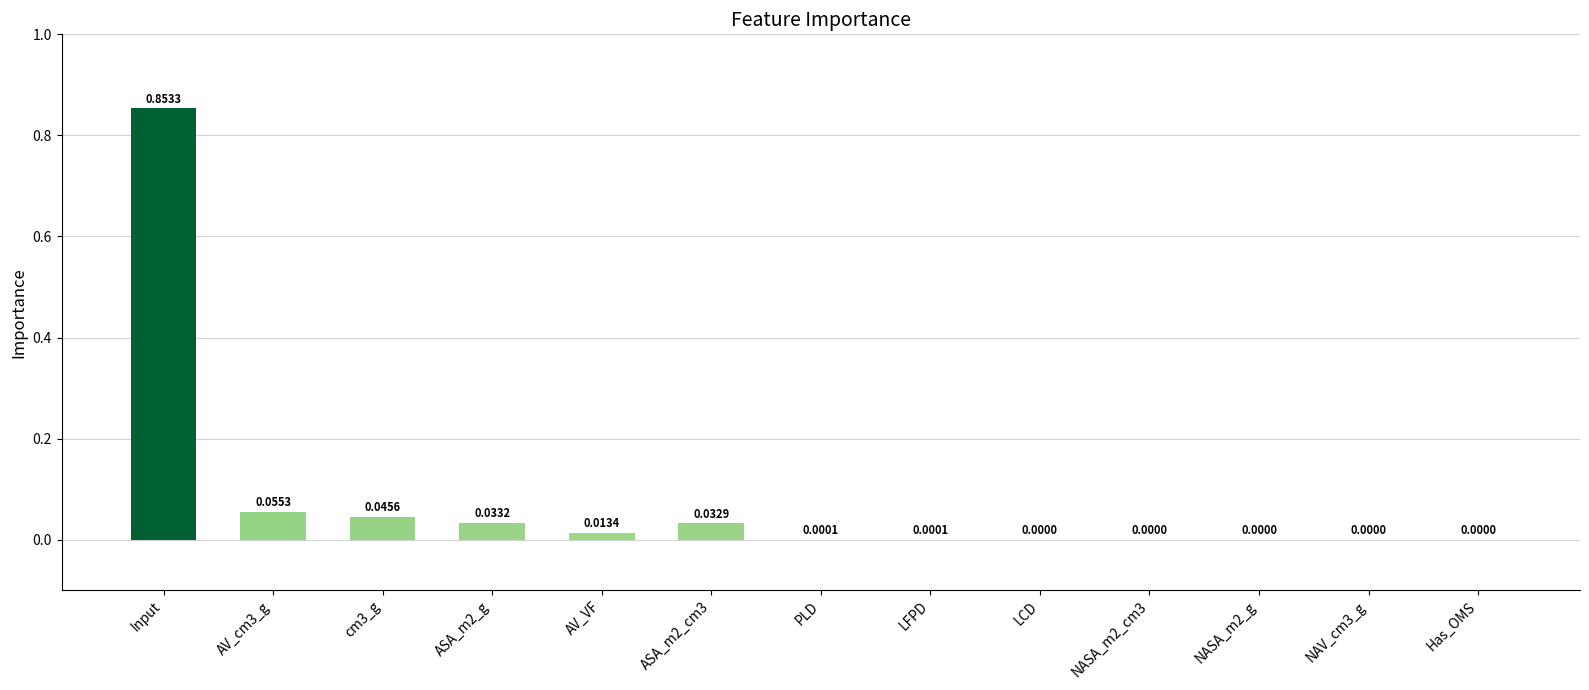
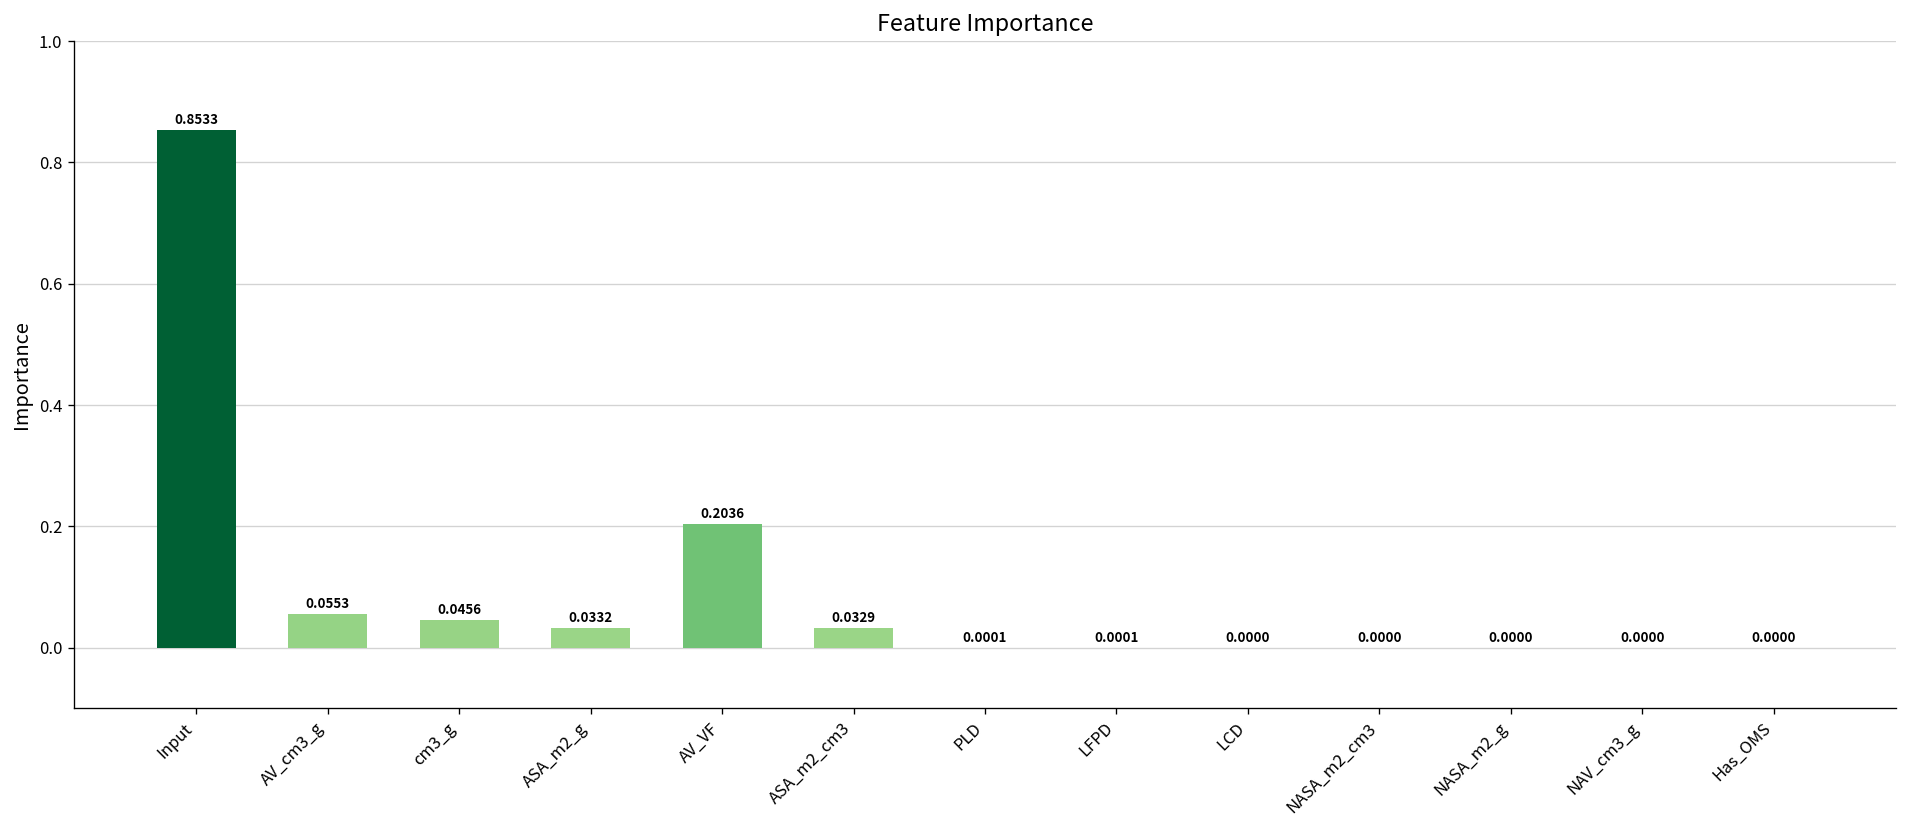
AV_VF: 0.0134 -> 0.2036
